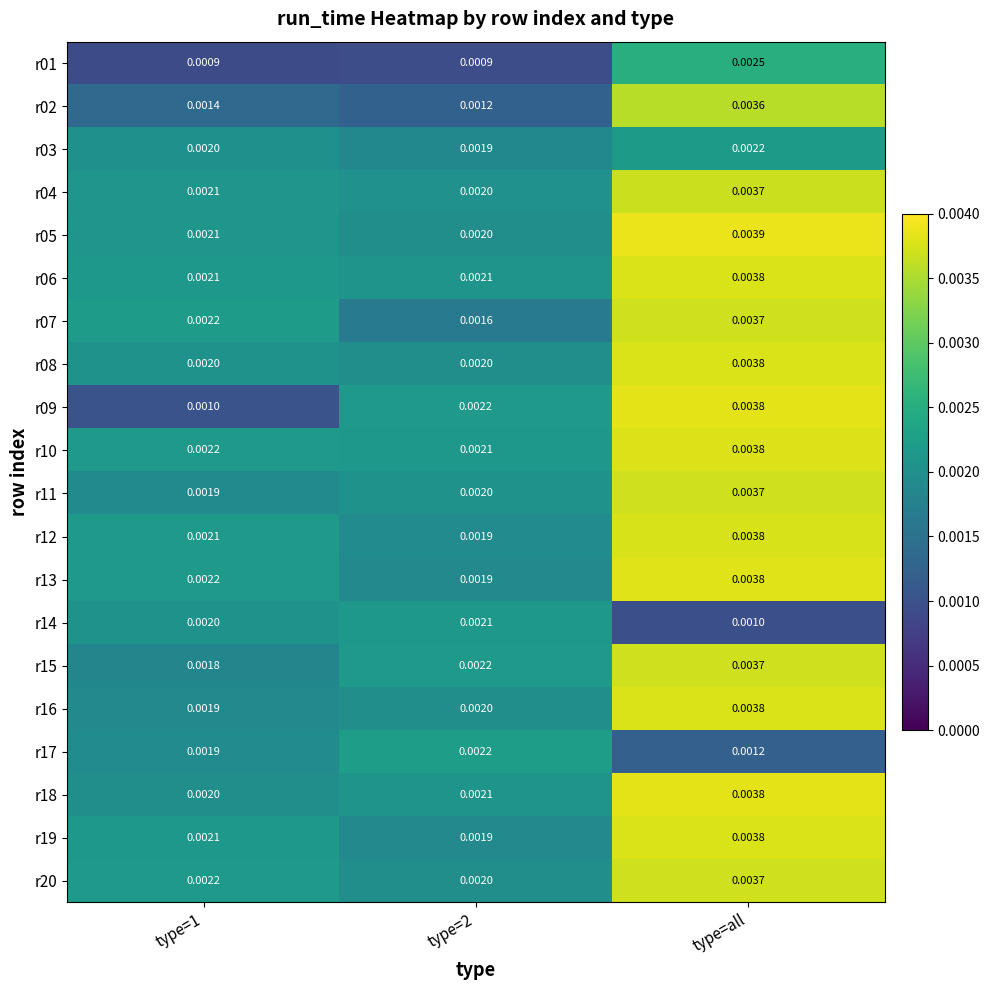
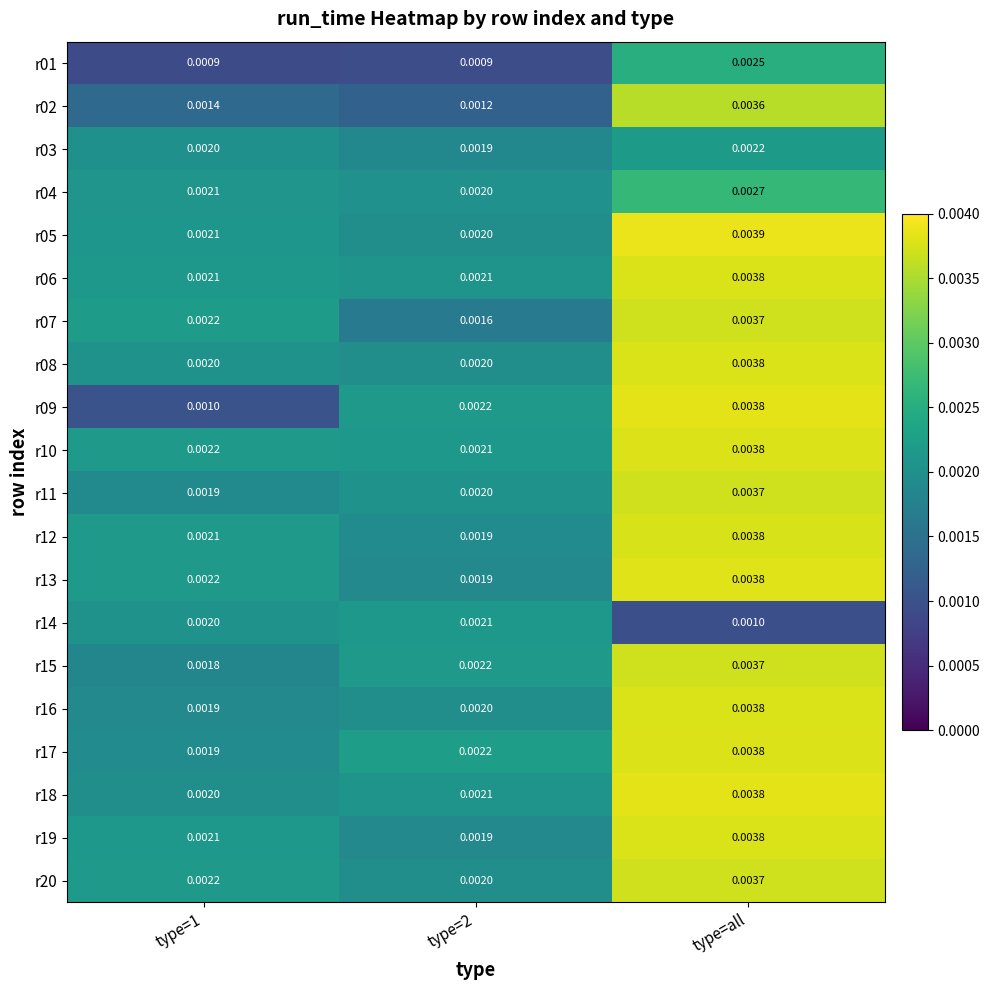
r04, type=all: 0.0037 -> 0.0027
r17, type=all: 0.0012 -> 0.0038
